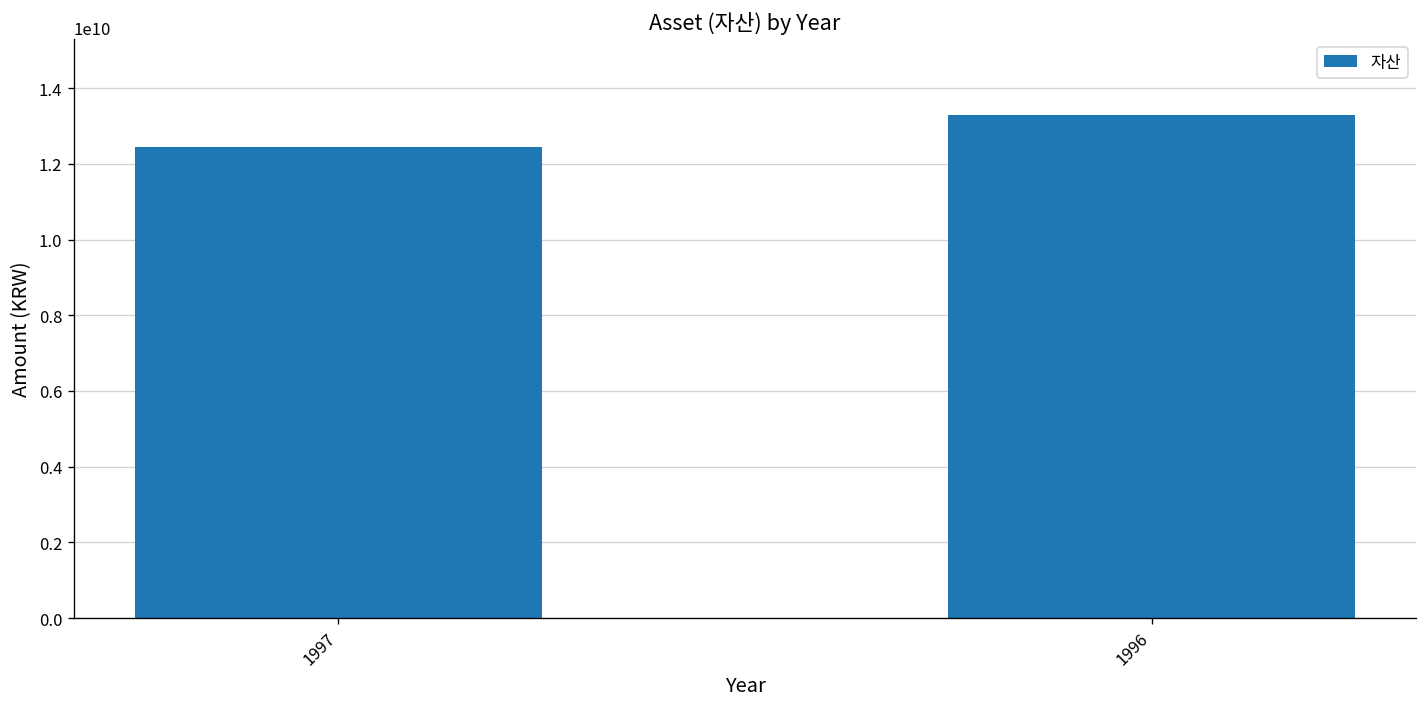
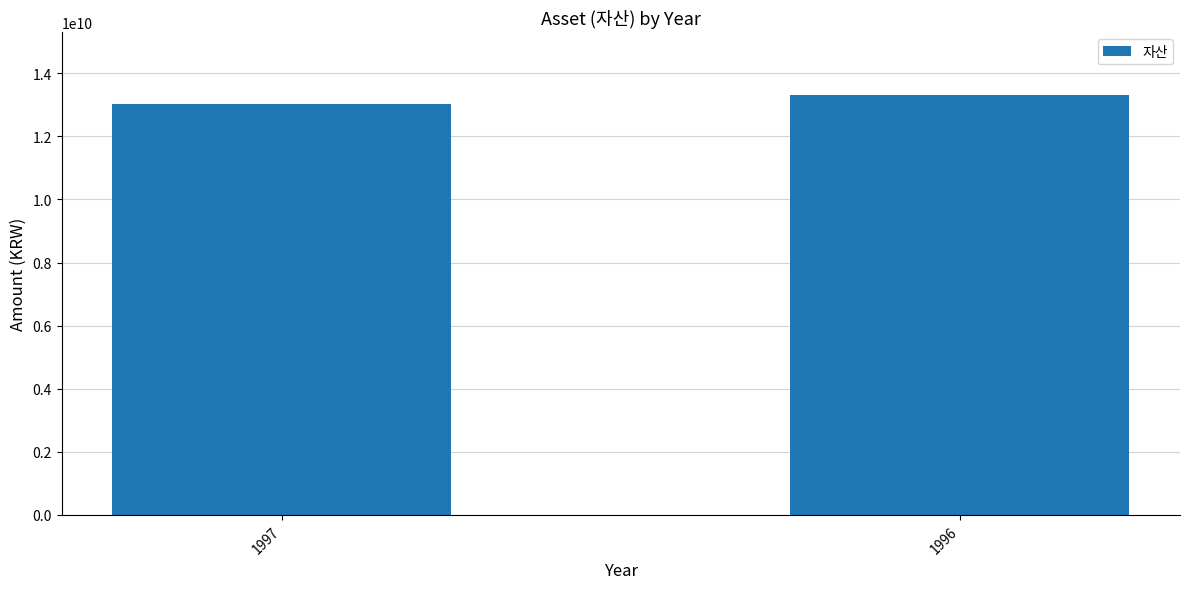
1997: 12400000000 -> 13000000000
